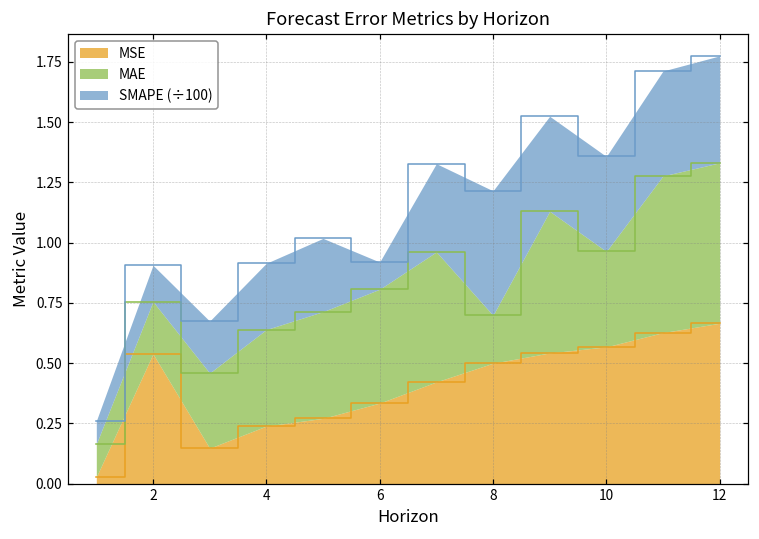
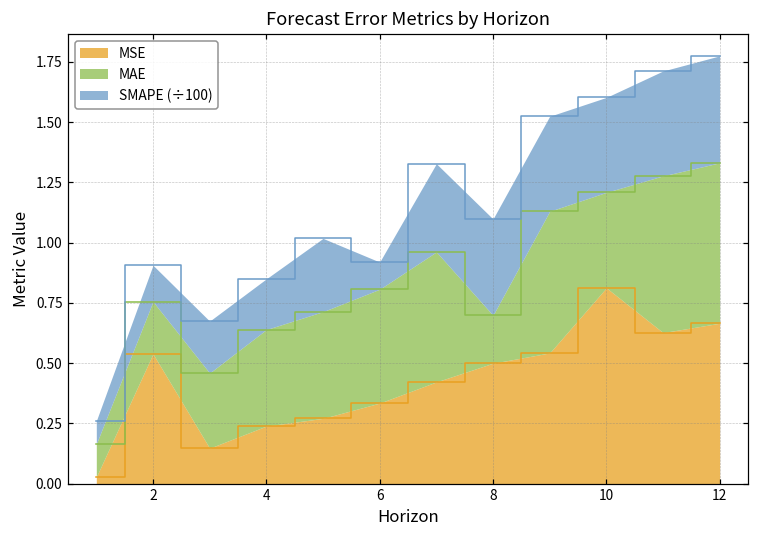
SMAPE (÷100), 4: 0.28 -> 0.21
SMAPE (÷100), 8: 0.52 -> 0.40
MSE, 10: 0.57 -> 0.81
